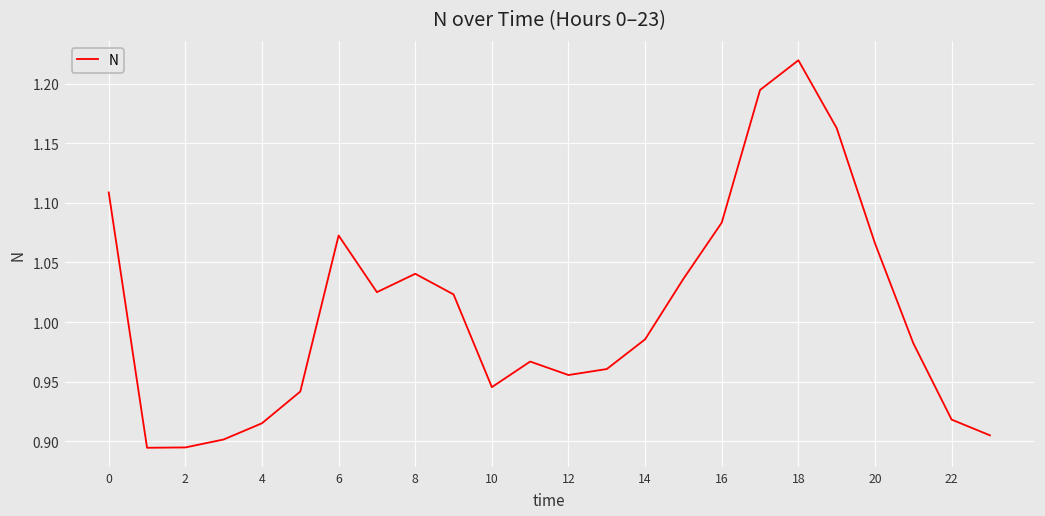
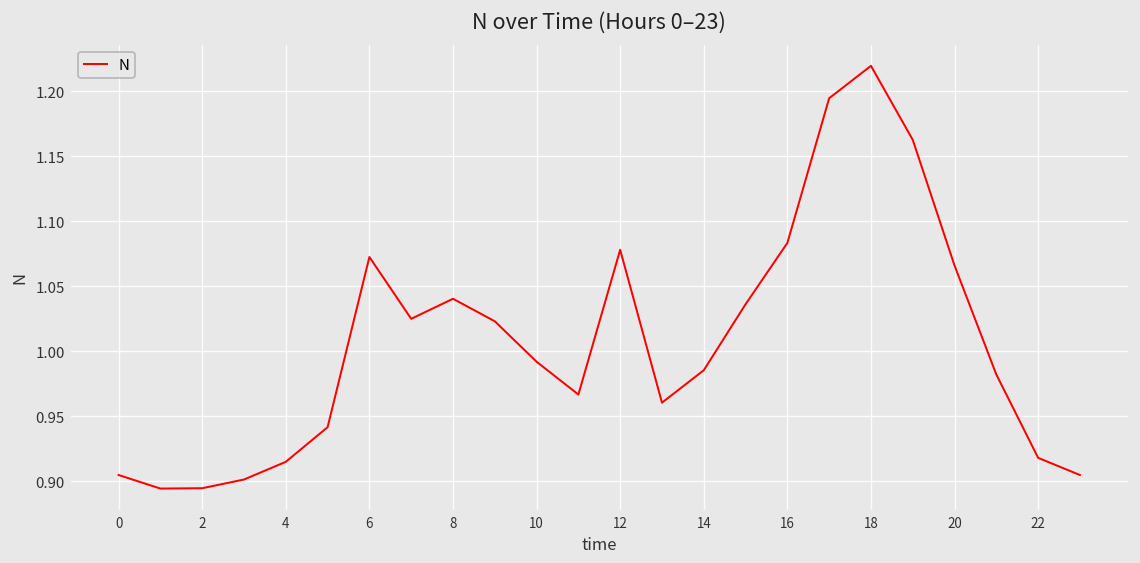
0: 1.109 -> 0.905
10: 0.945 -> 0.992
12: 0.956 -> 1.078
